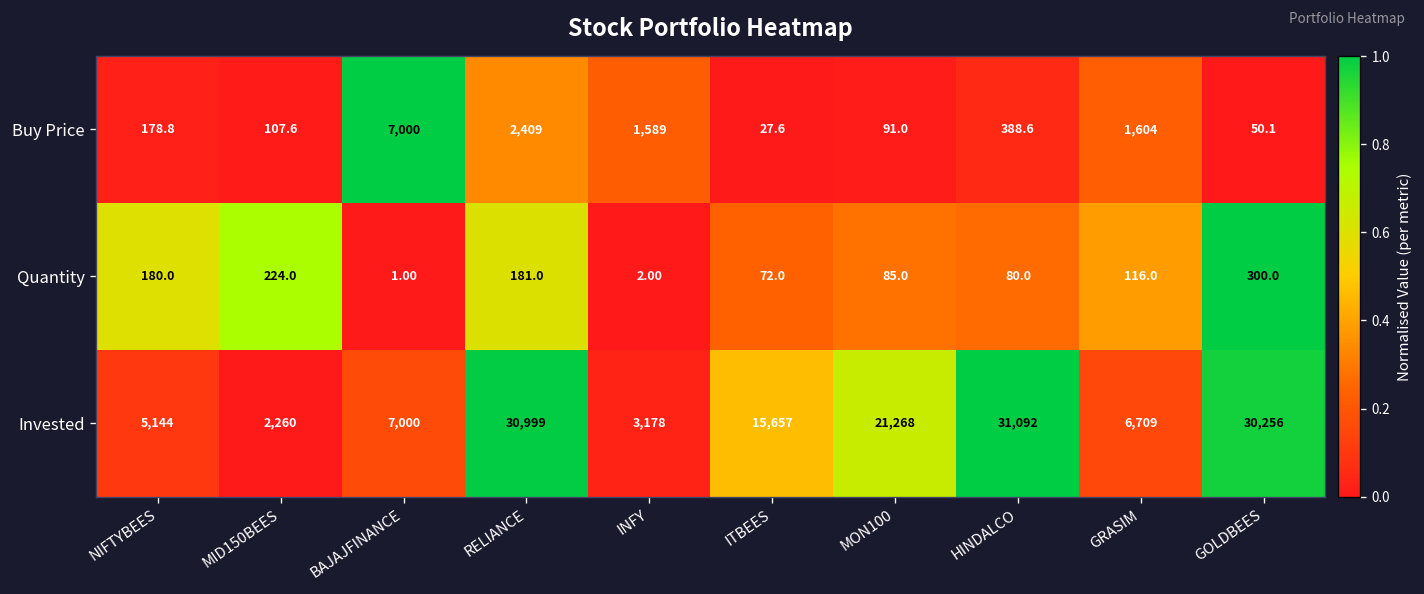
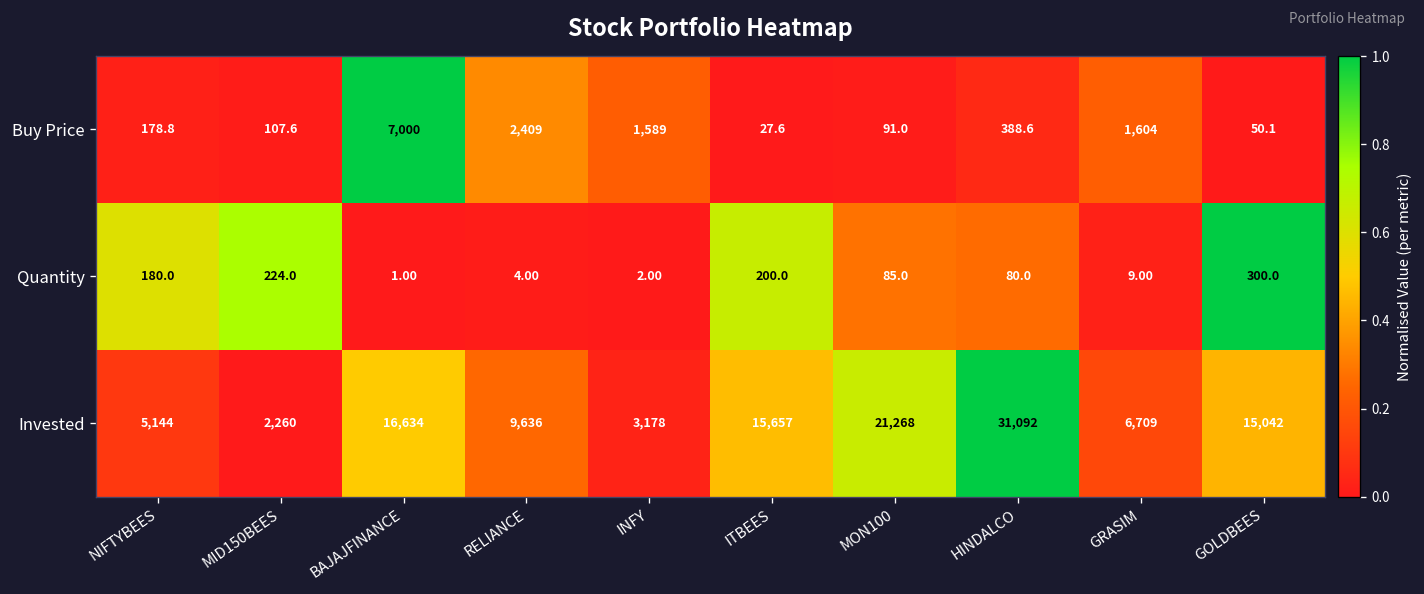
Quantity, RELIANCE: 181.0 -> 4.00
Quantity, ITBEES: 72.0 -> 200.0
Quantity, GRASIM: 116.0 -> 9.00
Invested, BAJAJFINANCE: 7,000 -> 16,634
Invested, RELIANCE: 30,999 -> 9,636
Invested, GOLDBEES: 30,256 -> 15,042
